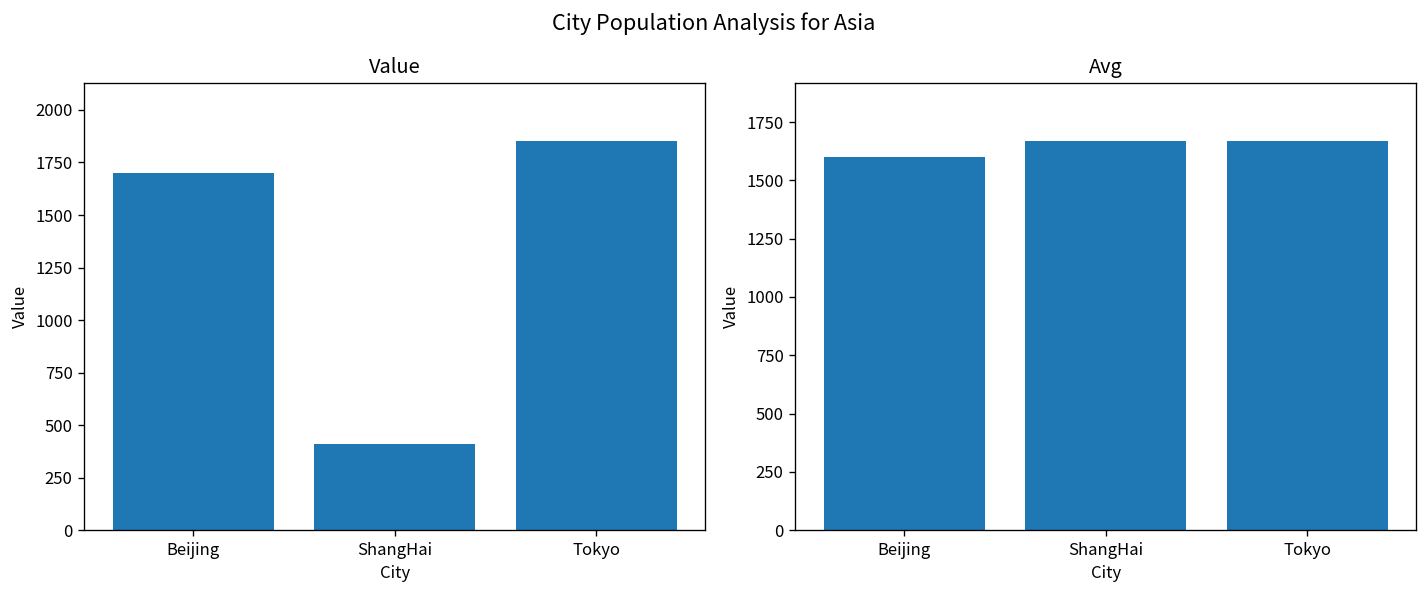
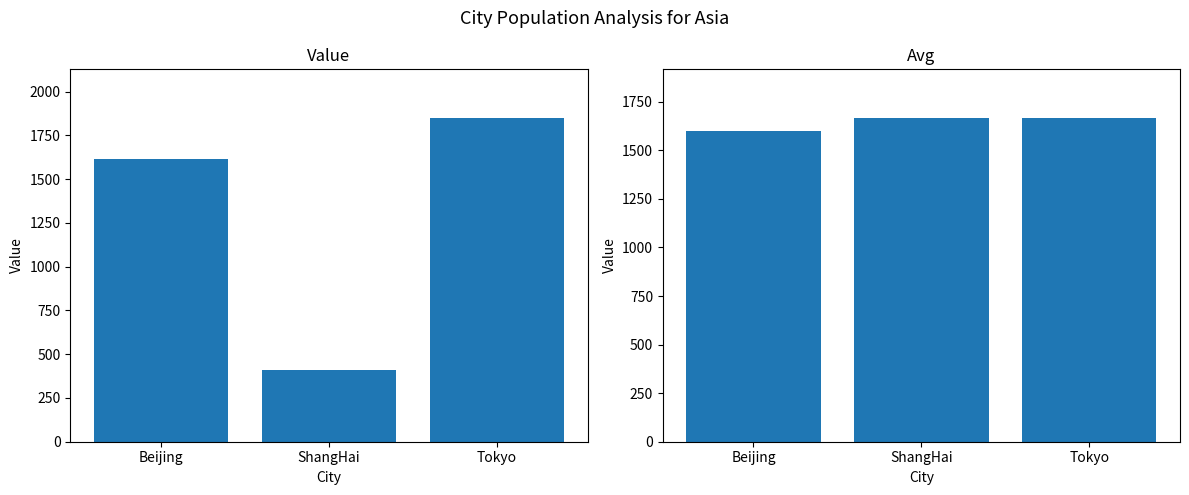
Value, Beijing: 1700 -> 1620
